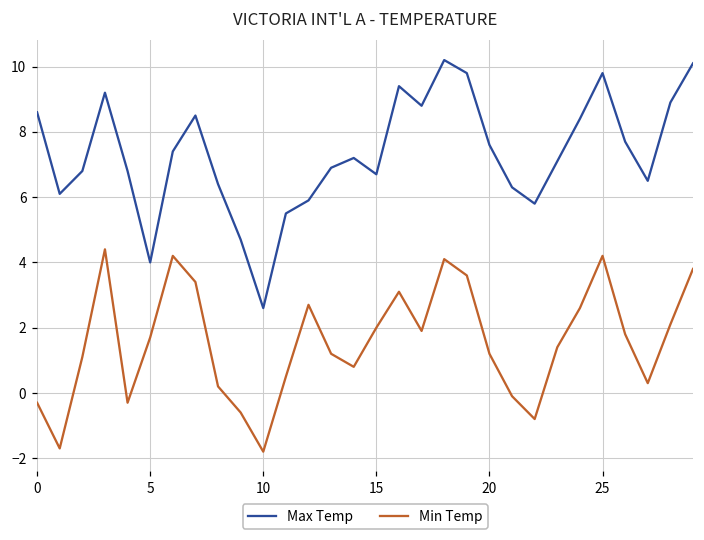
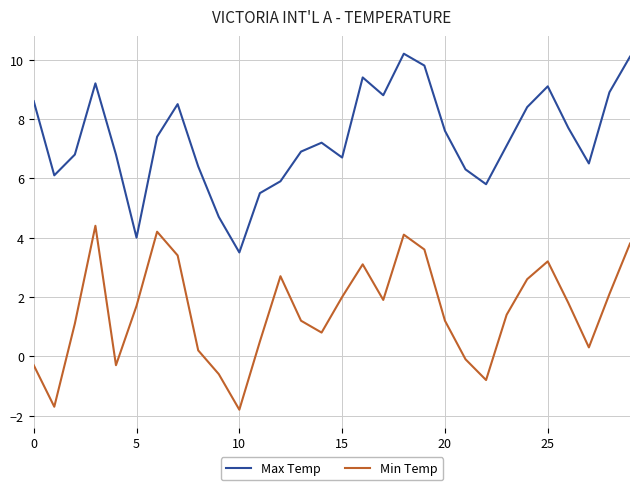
Max Temp, 10: 2.6 -> 3.5
Max Temp, 25: 9.8 -> 9.1
Min Temp, 25: 4.2 -> 3.2
